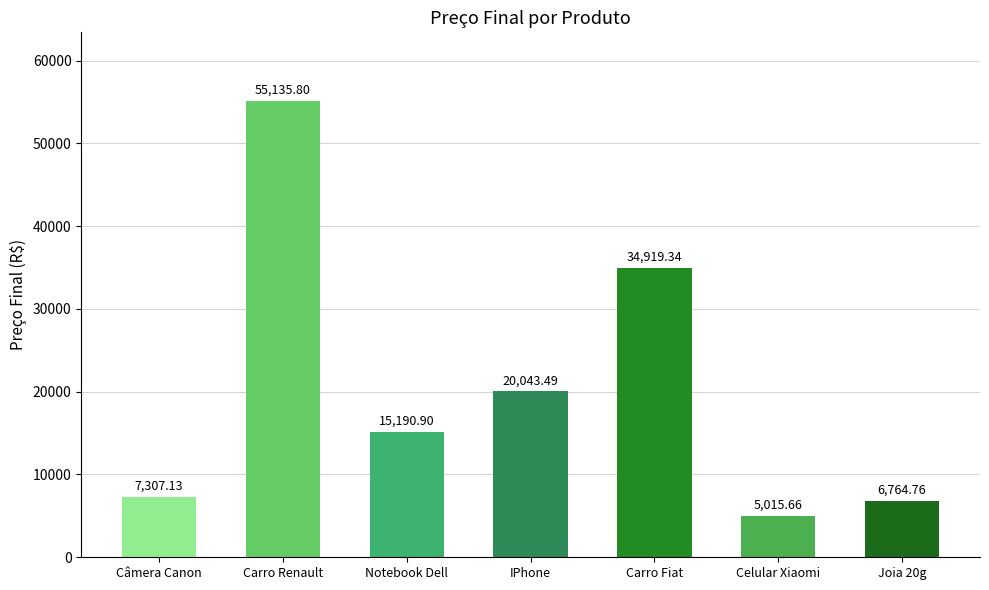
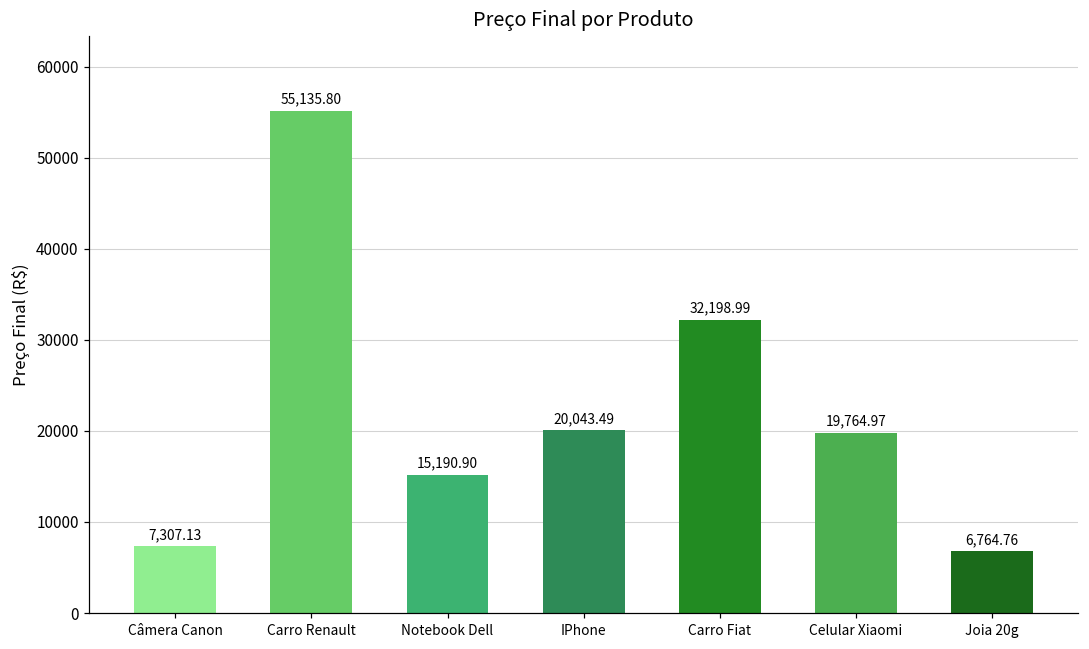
Carro Fiat: 34,919.34 -> 32,198.99
Celular Xiaomi: 5,015.66 -> 19,764.97
